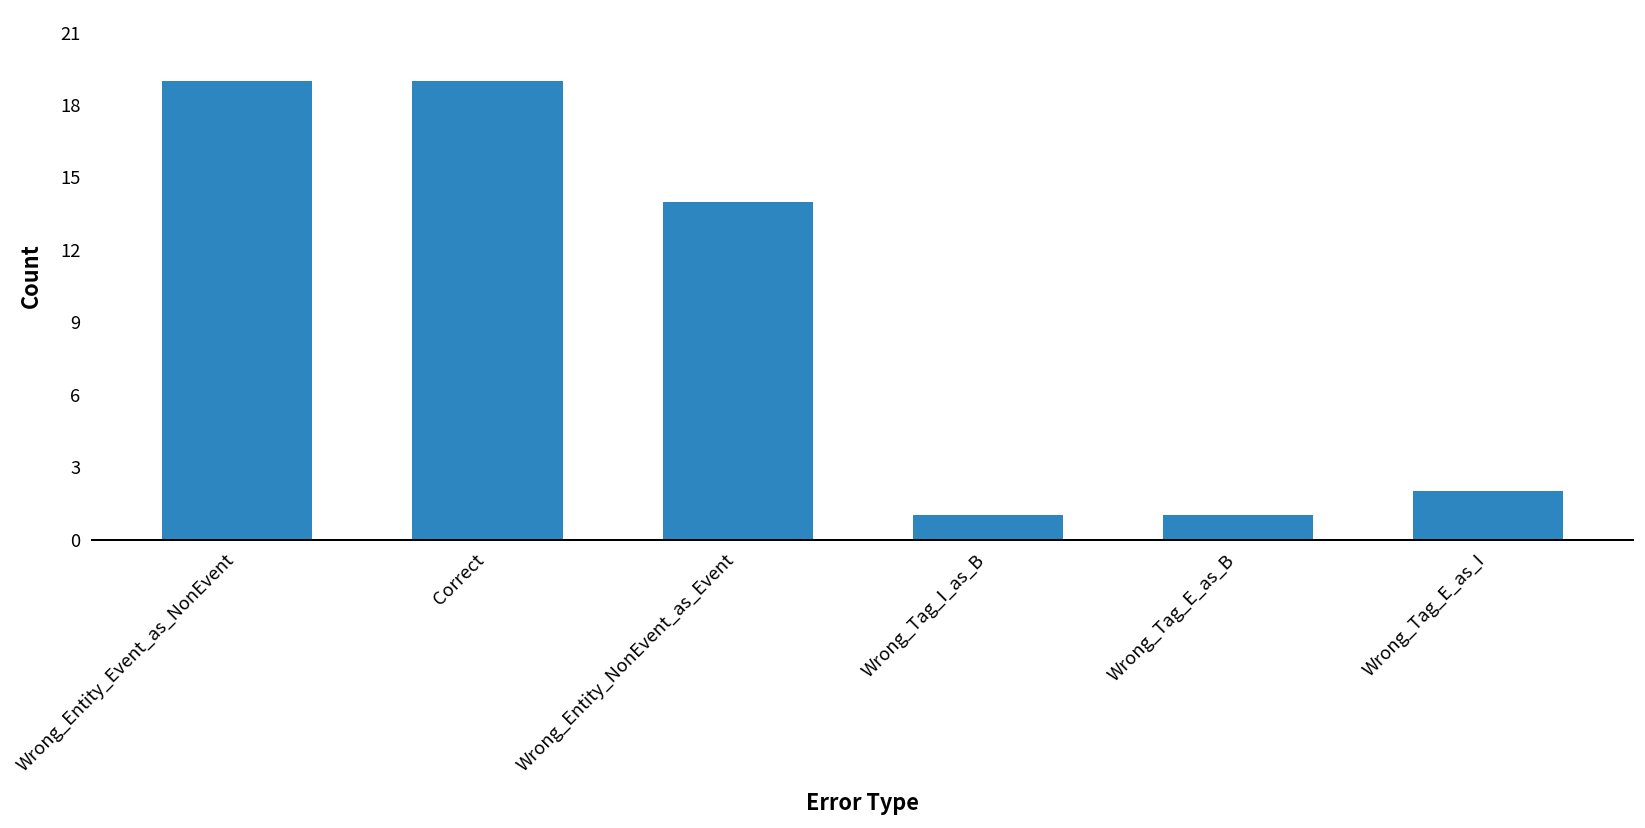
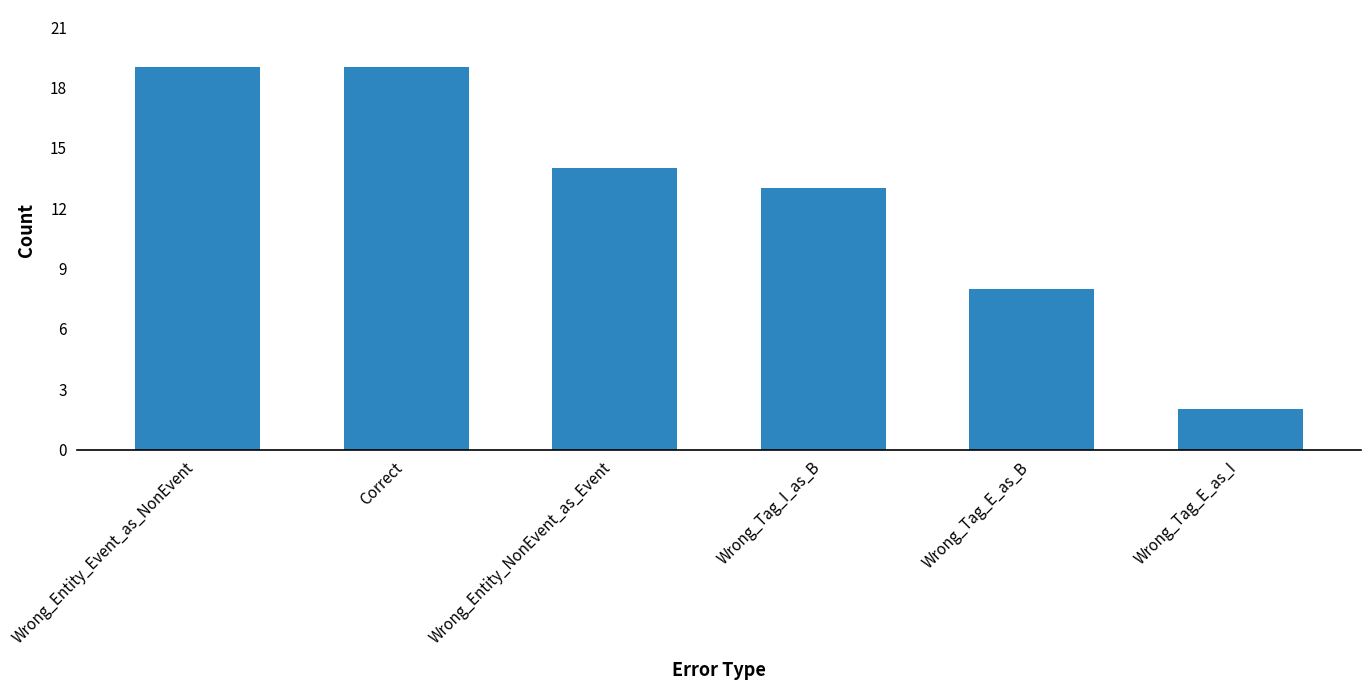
Wrong_Tag_I_as_B: 1 -> 13
Wrong_Tag_E_as_B: 1 -> 8
